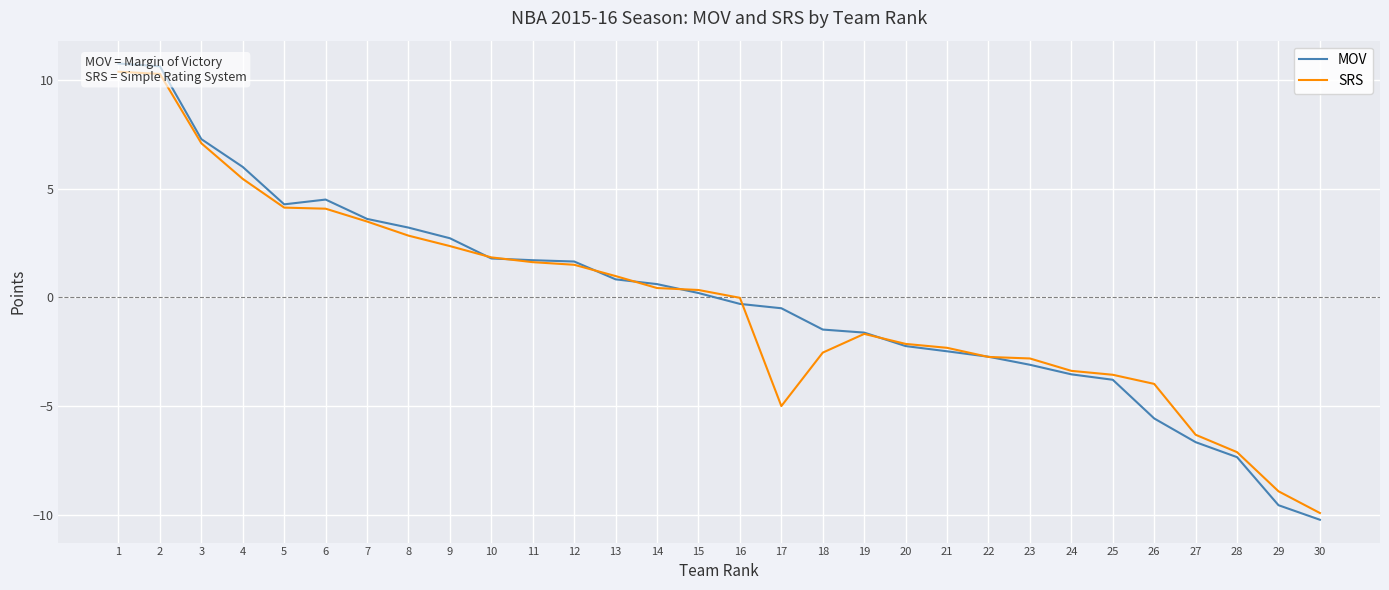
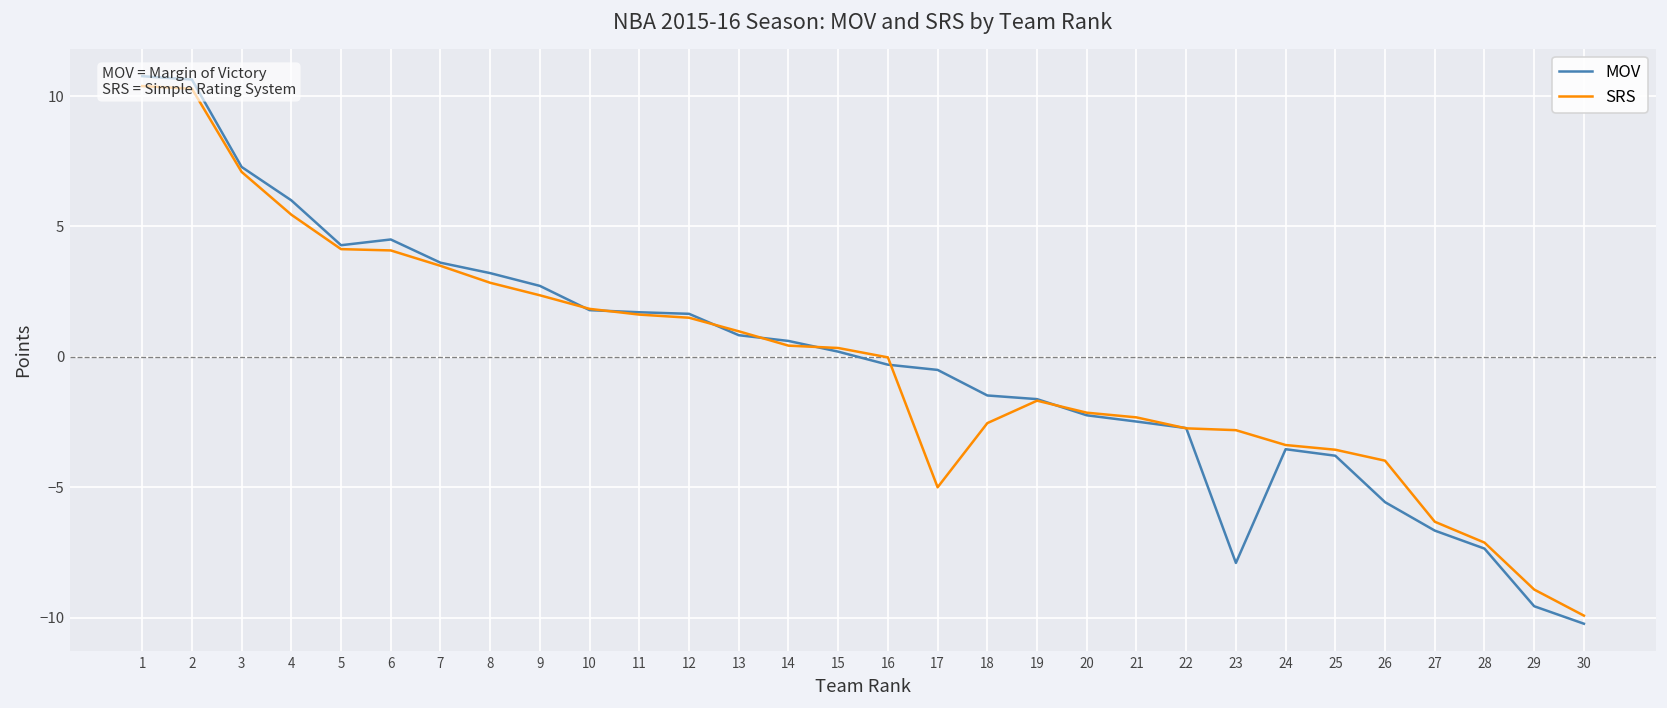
MOV, 23: -3.1 -> -7.9
